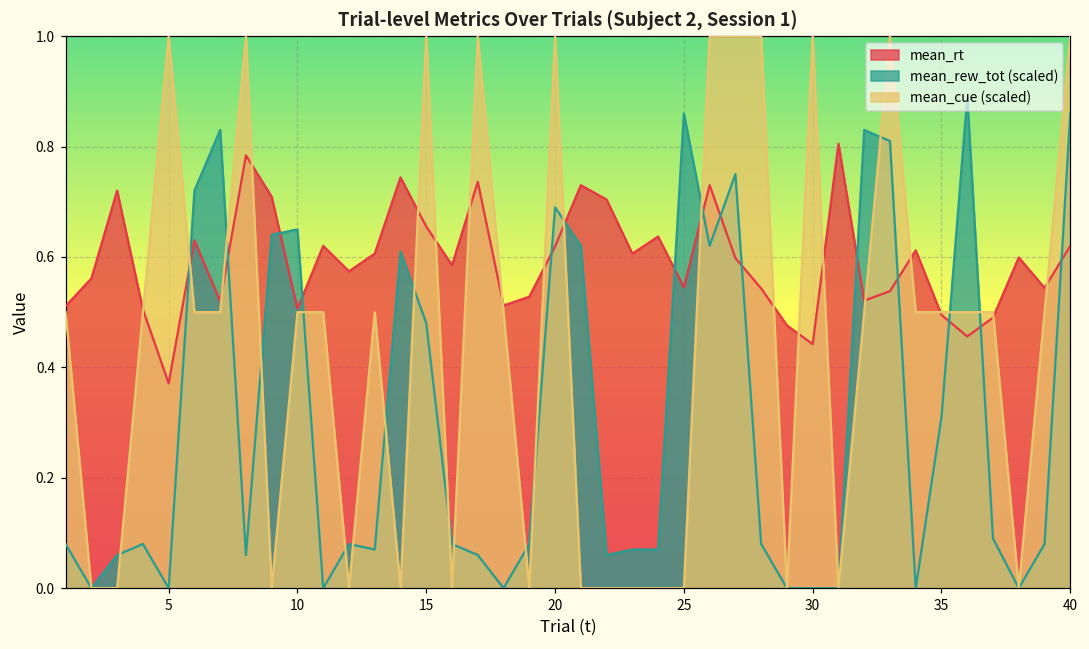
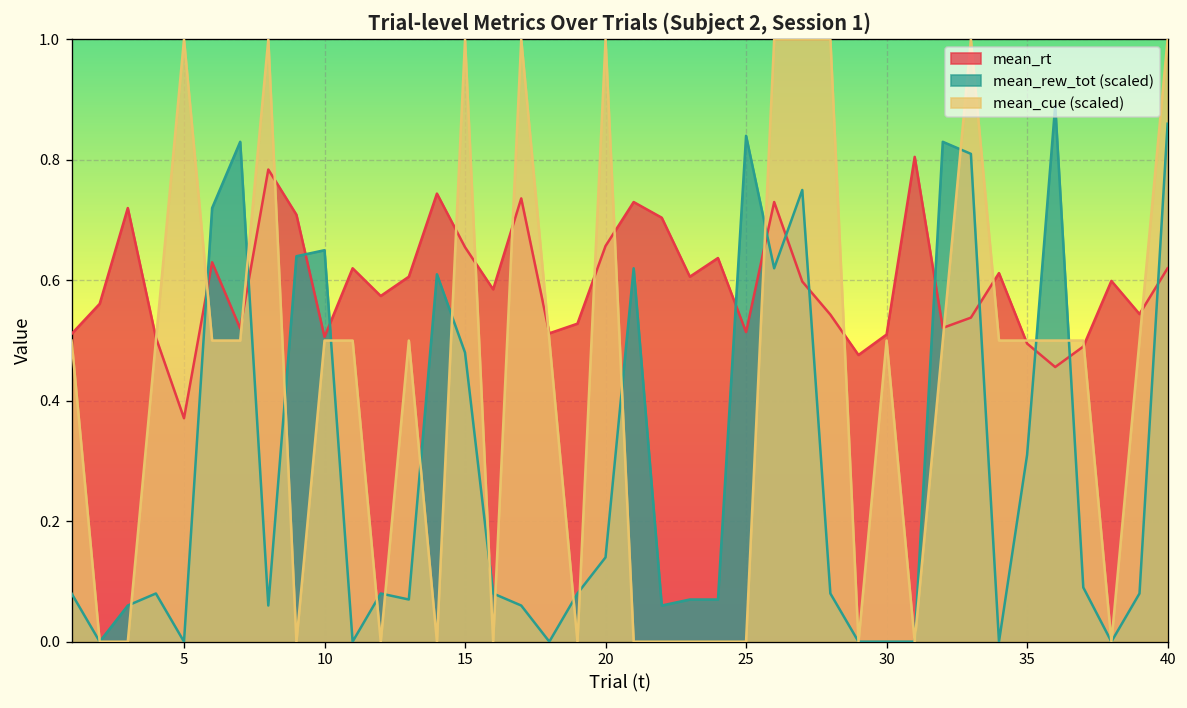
mean_rt, 20: 0.62 -> 0.66
mean_rew_tot (scaled), 20: 0.69 -> 0.14
mean_rt, 25: 0.55 -> 0.51
mean_rew_tot (scaled), 25: 0.86 -> 0.84
mean_rt, 30: 0.44 -> 0.51
mean_cue (scaled), 30: 1.00 -> 0.50
